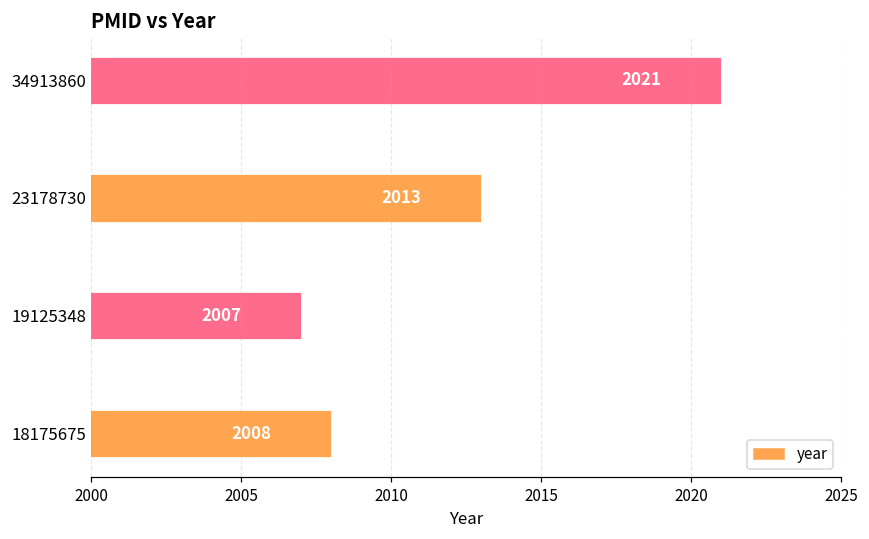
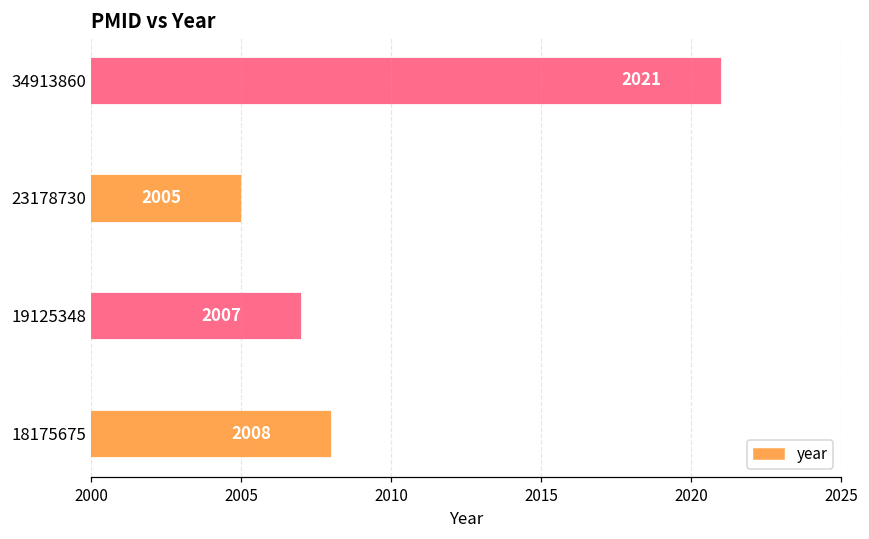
23178730: 2013 -> 2005
